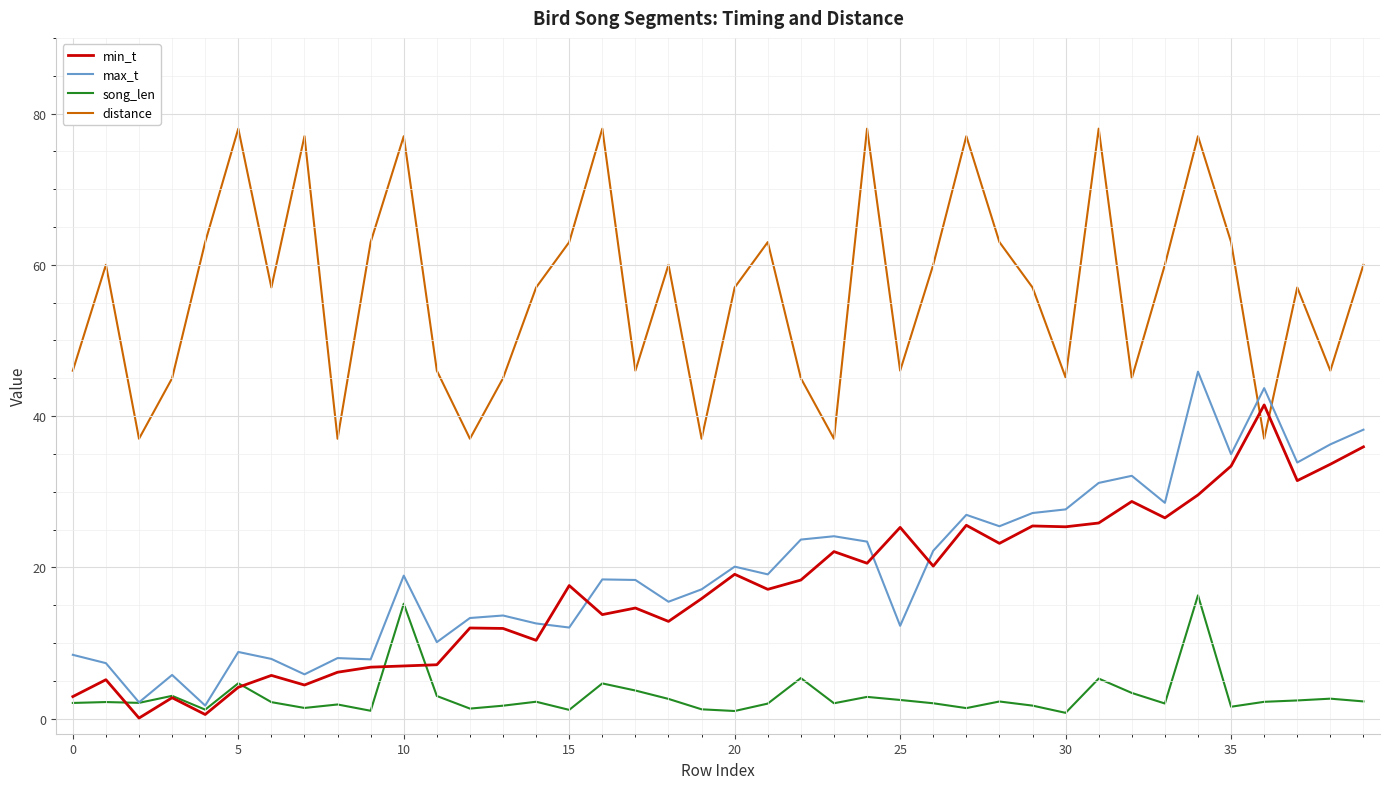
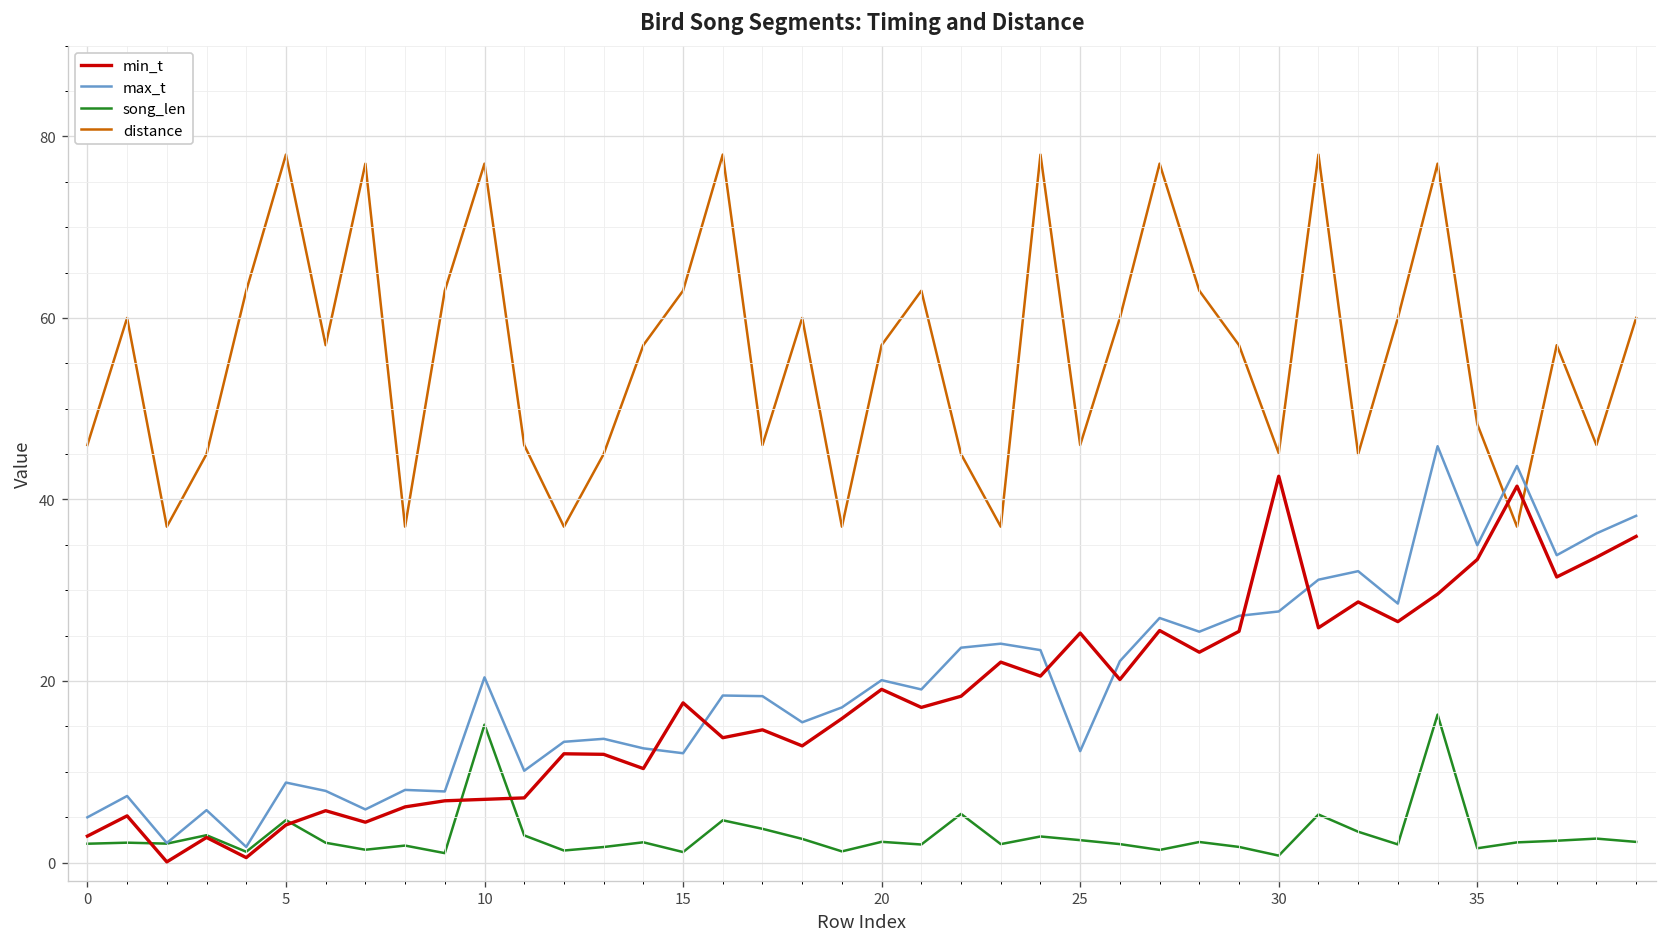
max_t, 0: 8 -> 5
max_t, 10: 19 -> 20
song_len, 20: 1 -> 2
min_t, 30: 25 -> 43
distance, 35: 63 -> 48
